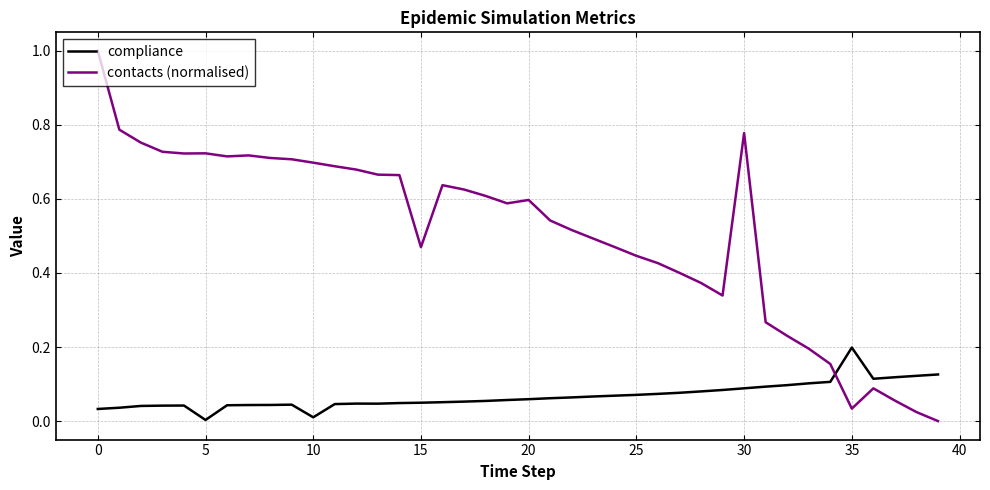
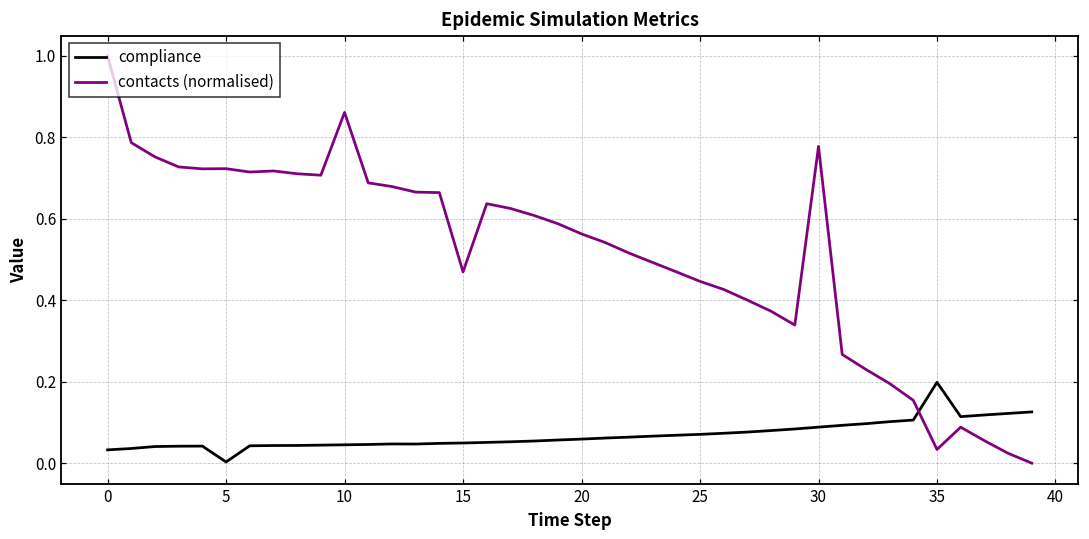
compliance, 10: 0.01 -> 0.05
contacts (normalised), 10: 0.70 -> 0.86
contacts (normalised), 20: 0.60 -> 0.56
